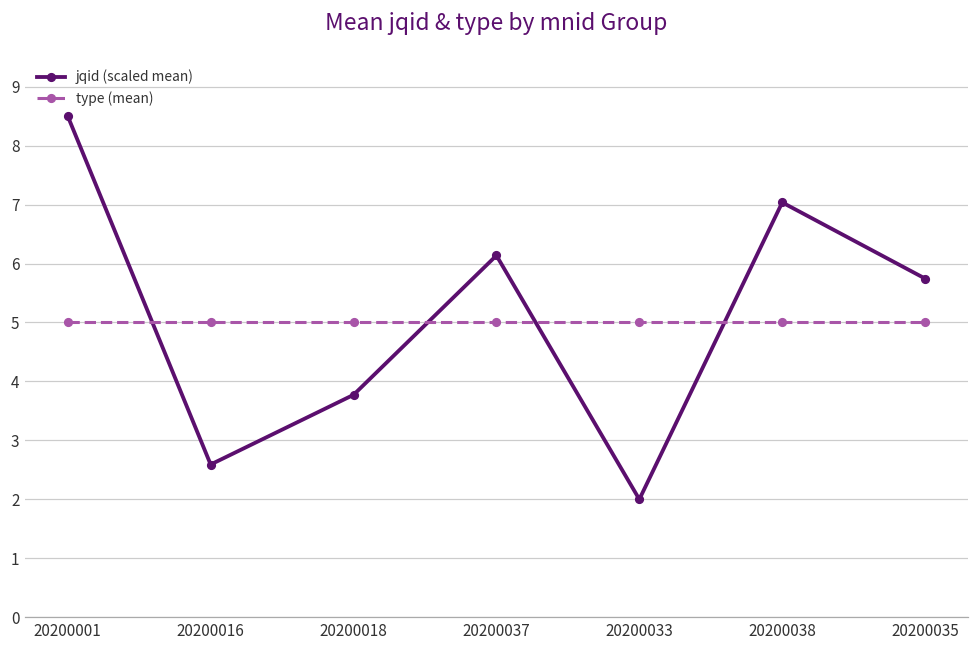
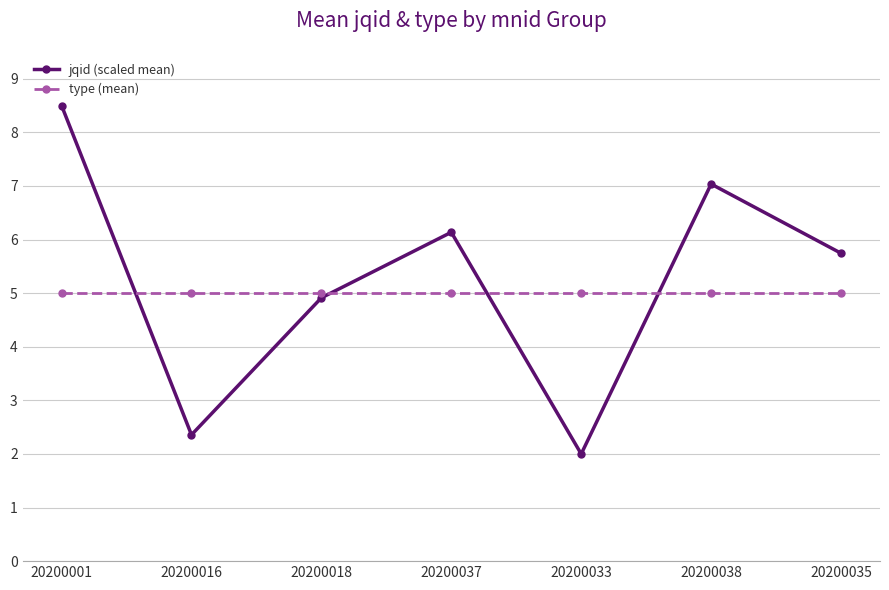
jqid (scaled mean), 20200016: 2.6 -> 2.4
jqid (scaled mean), 20200018: 3.8 -> 4.9
